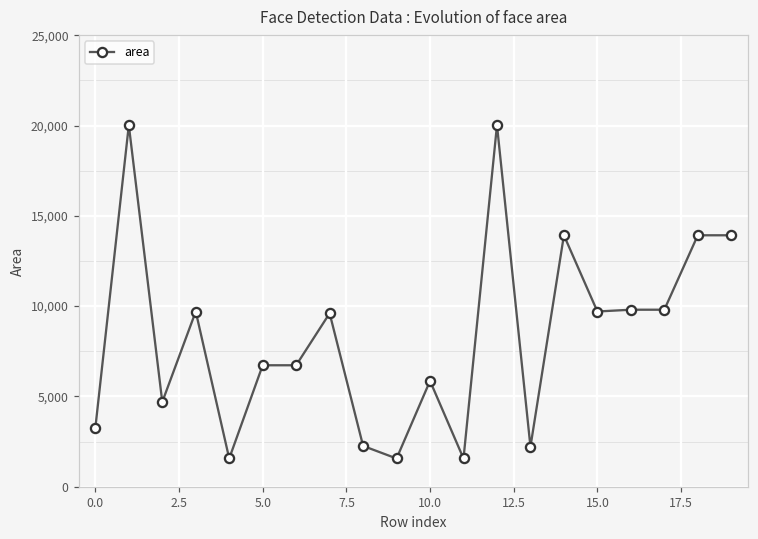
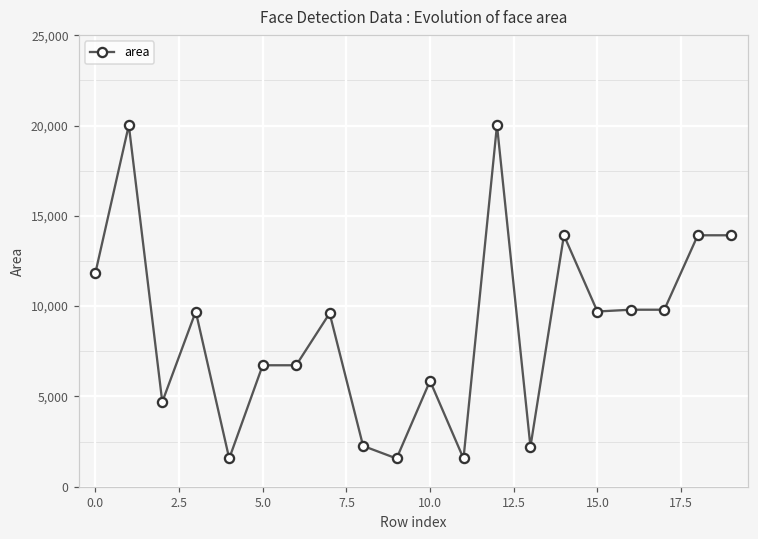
0.0: 3,200 -> 11,800
